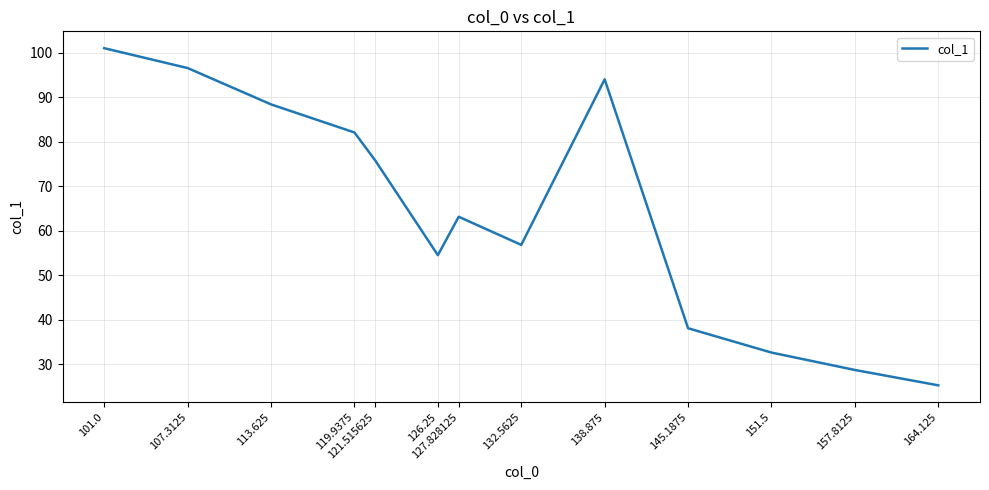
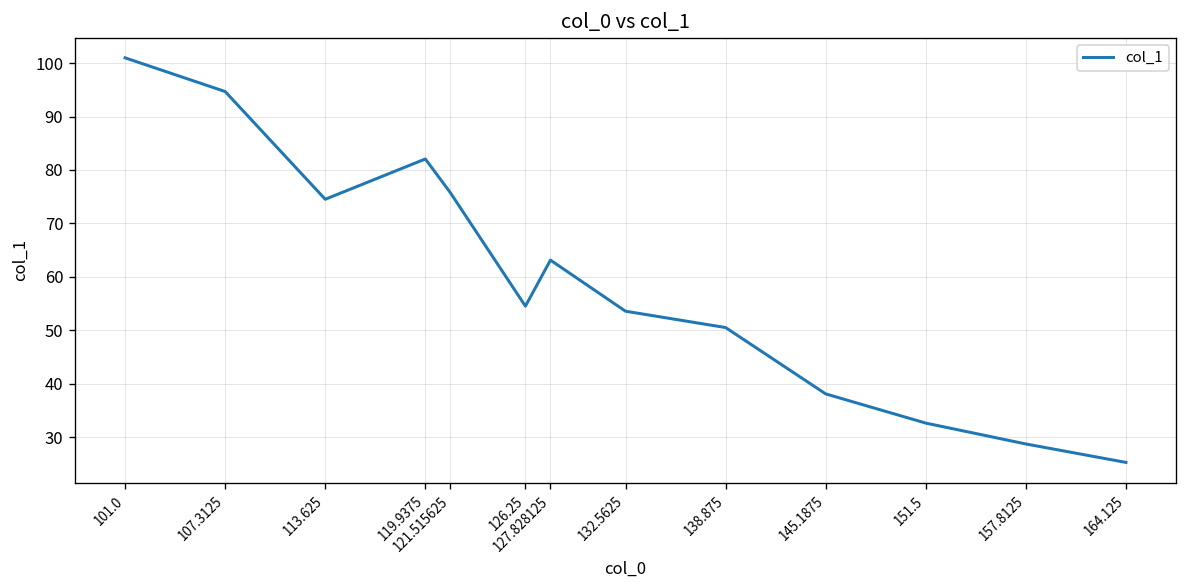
107.3125: 97 -> 95
113.625: 88 -> 75
132.5625: 57 -> 54
138.875: 94 -> 51
